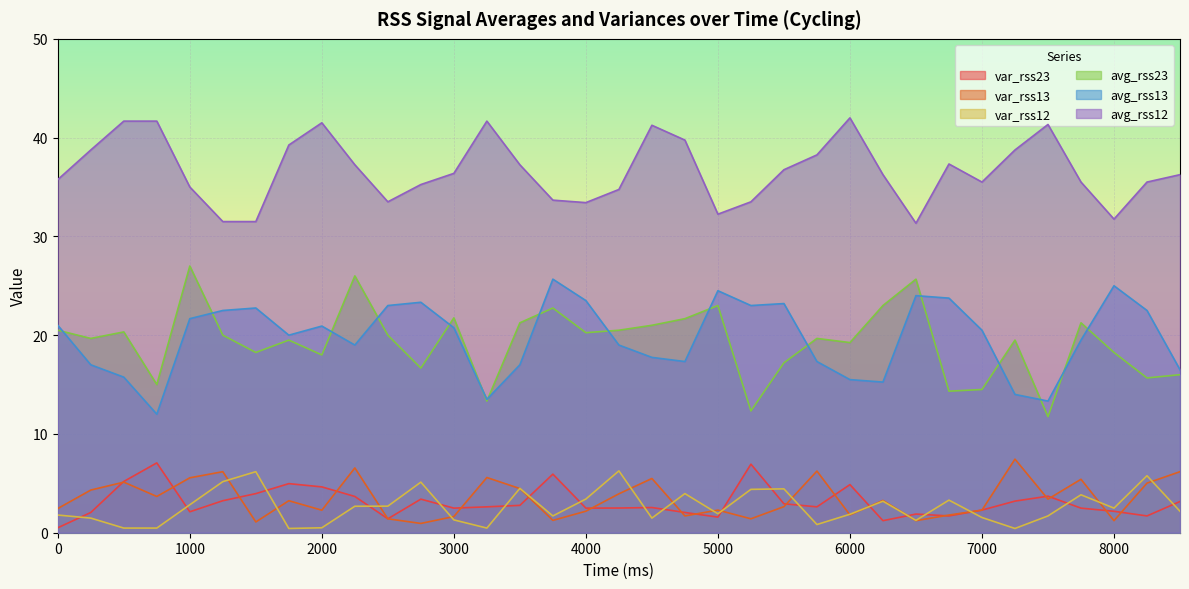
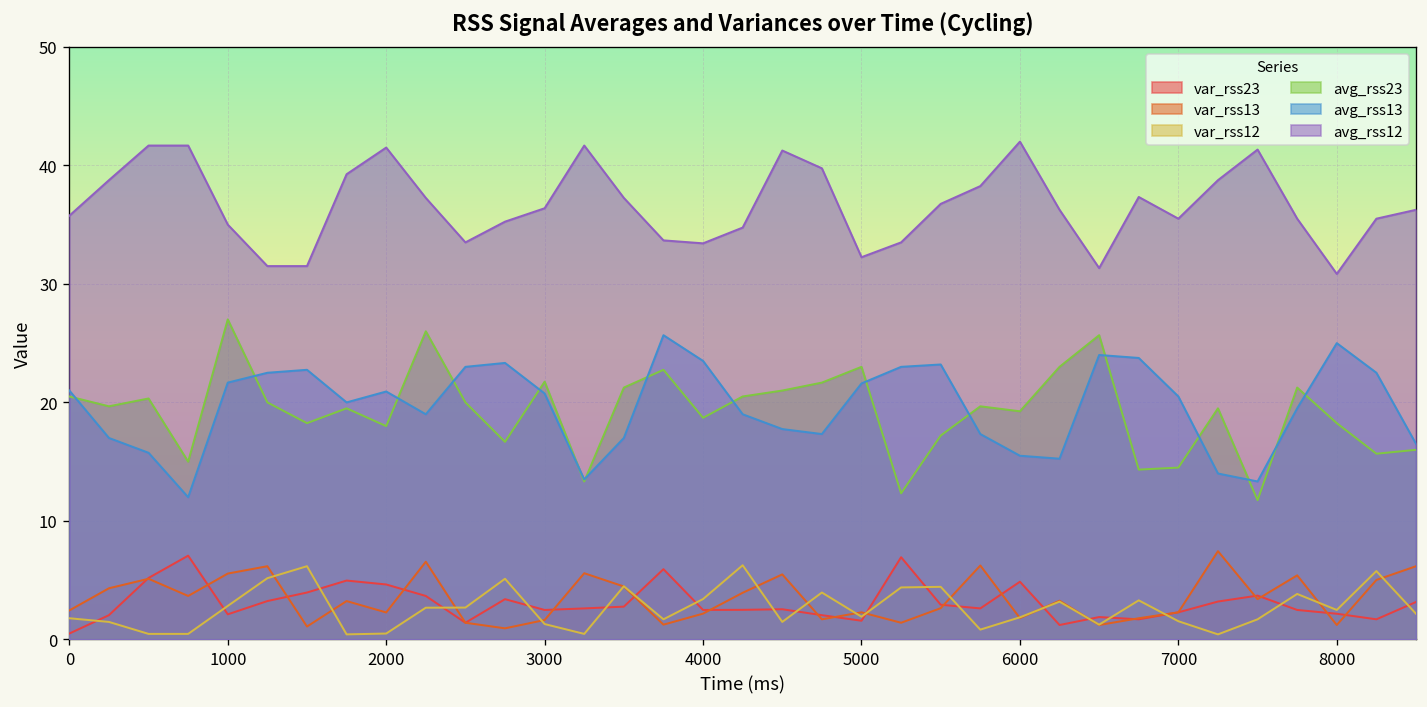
avg_rss23, 4000: 20 -> 19
avg_rss13, 5000: 25 -> 22
avg_rss12, 8000: 32 -> 31
